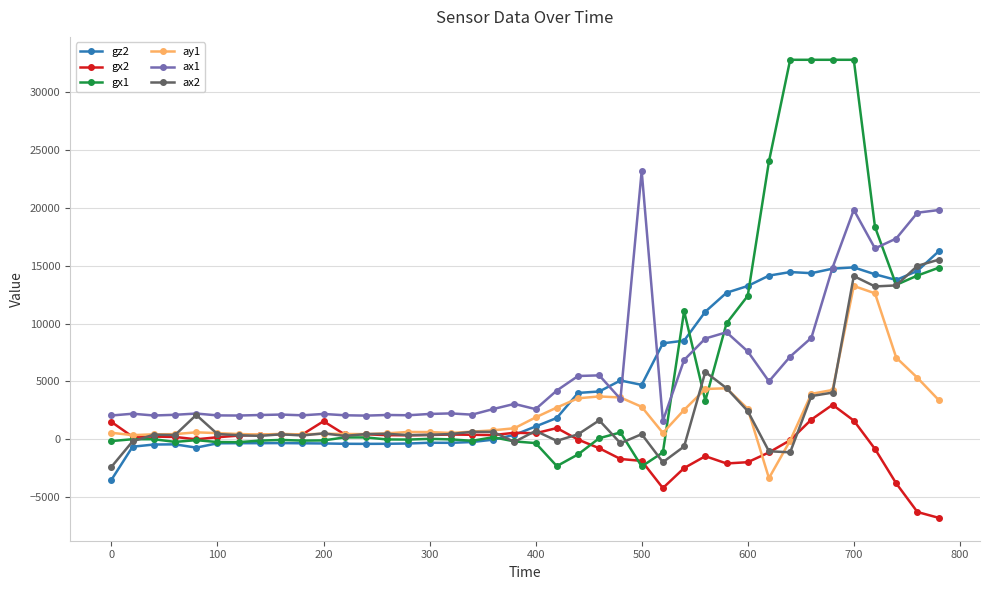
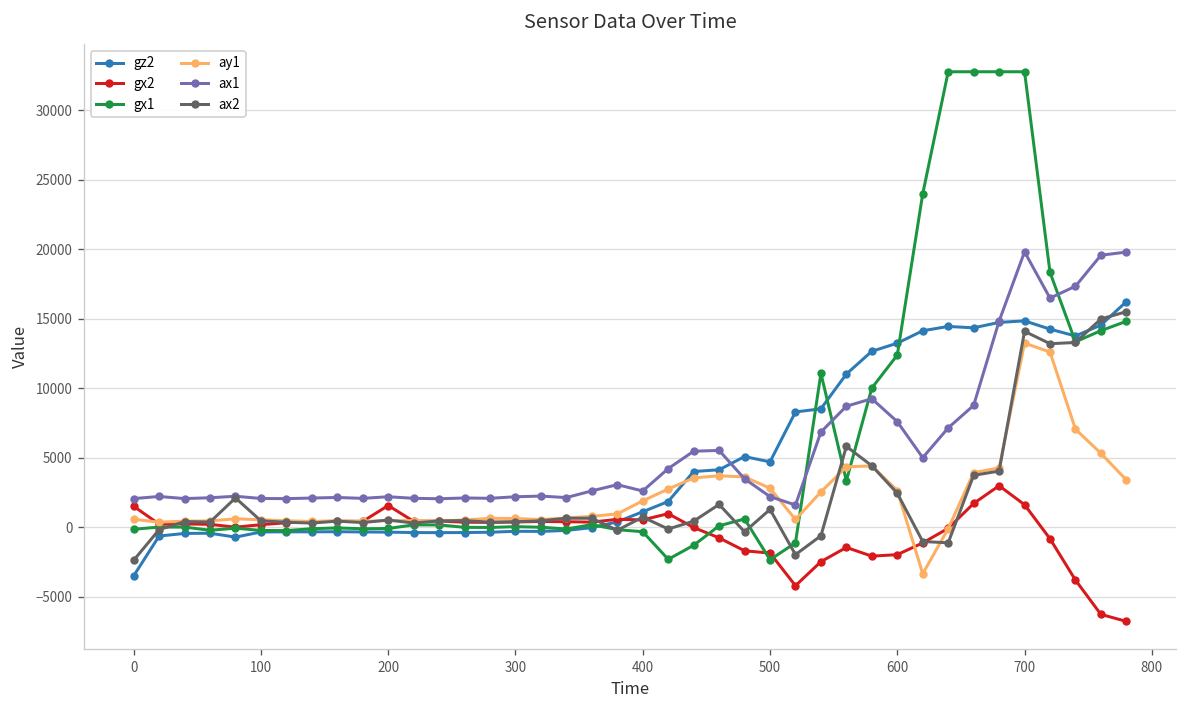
ax1, 500: 23200 -> 2200
ax2, 500: 500 -> 1300
